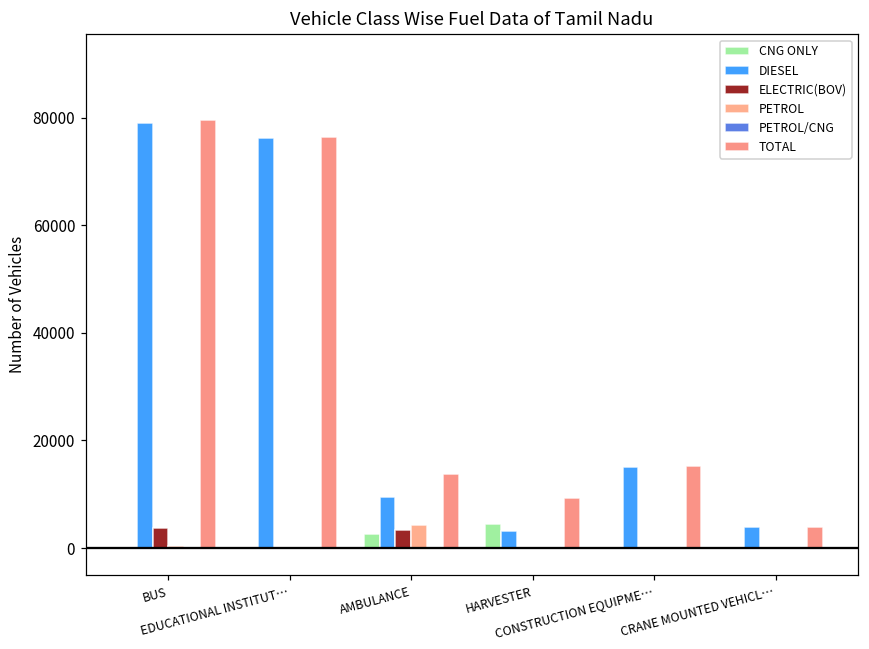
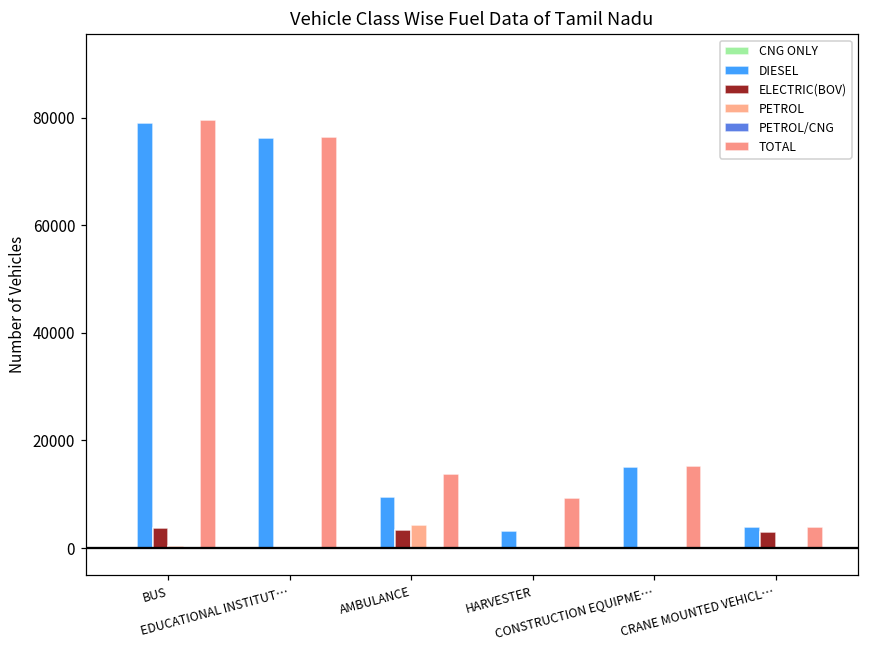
CNG ONLY, AMBULANCE: 3000 -> 0
CNG ONLY, HARVESTER: 5000 -> 0
ELECTRIC(BOV), CRANE MOUNTED VEHICL…: 0 -> 3000
